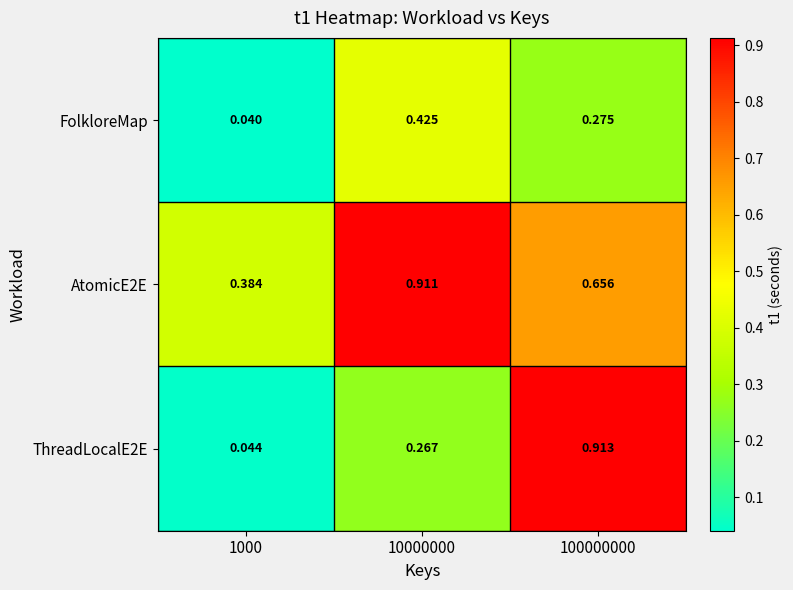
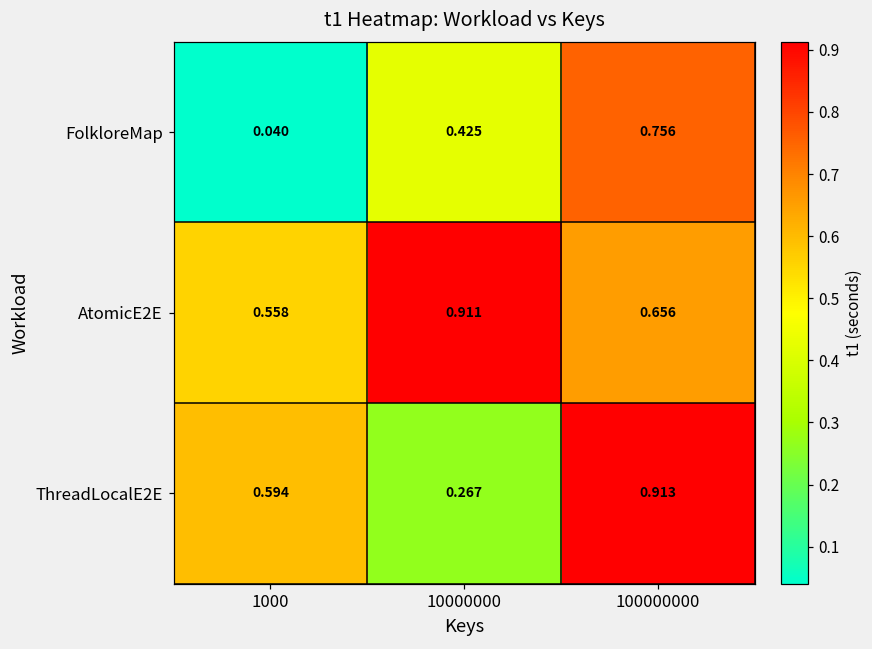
FolkloreMap, 100000000: 0.275 -> 0.756
AtomicE2E, 1000: 0.384 -> 0.558
ThreadLocalE2E, 1000: 0.044 -> 0.594
